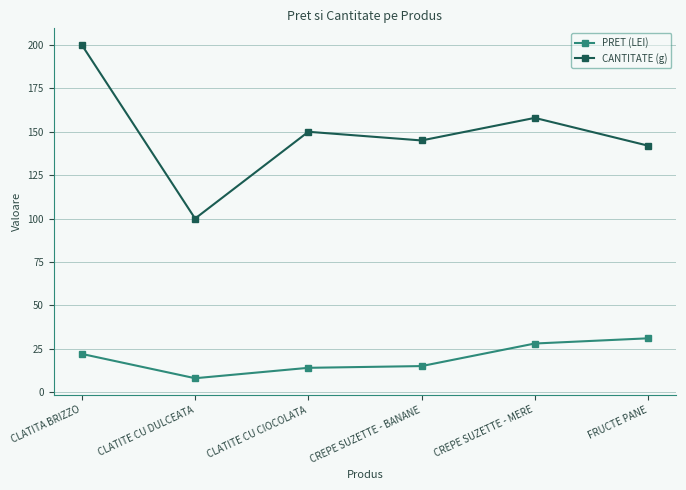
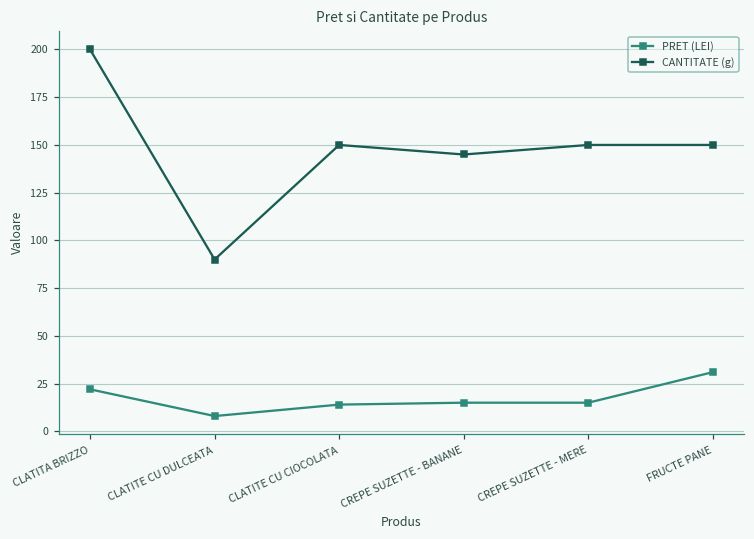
CANTITATE (g), CLATITE CU DULCEATA: 100 -> 90
PRET (LEI), CREPE SUZETTE - MERE: 28 -> 15
CANTITATE (g), CREPE SUZETTE - MERE: 158 -> 150
CANTITATE (g), FRUCTE PANE: 142 -> 150
